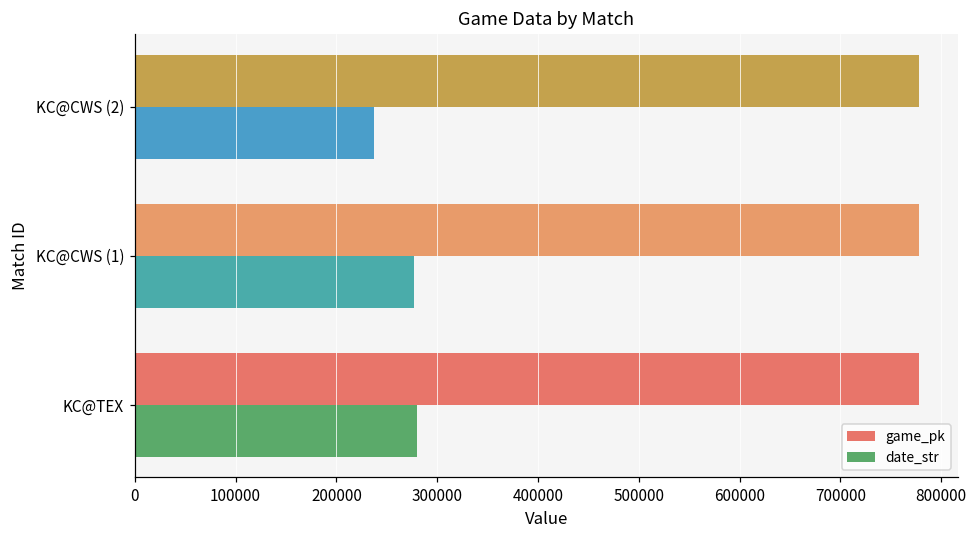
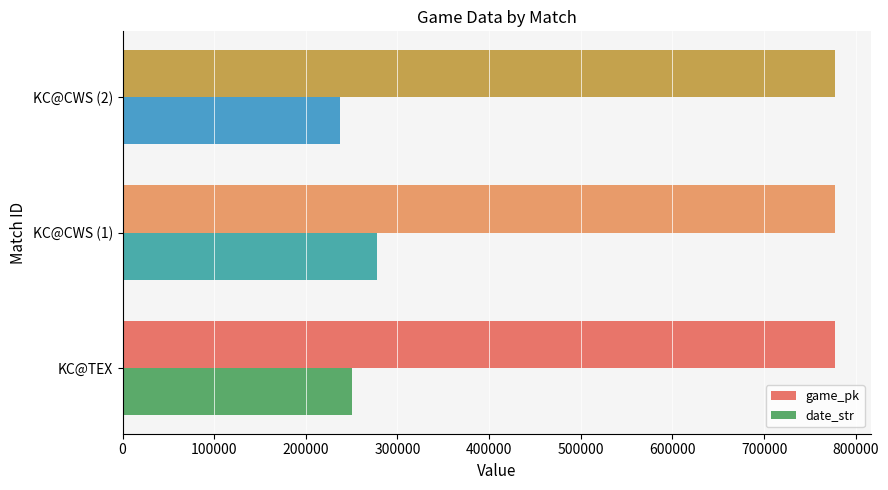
date_str, KC@TEX: 280000 -> 250000
